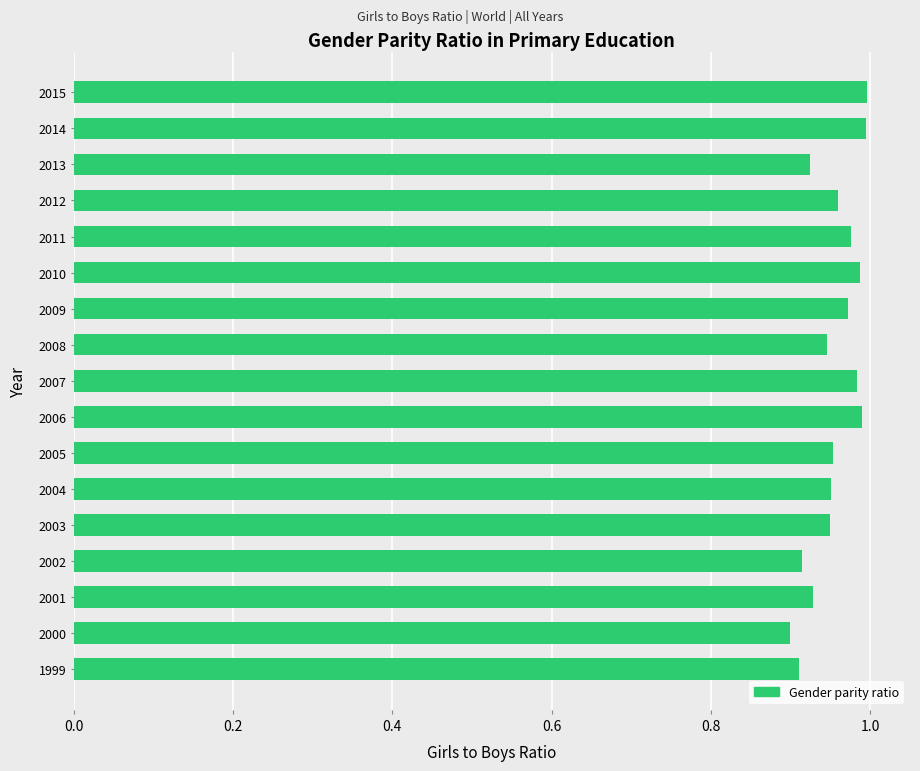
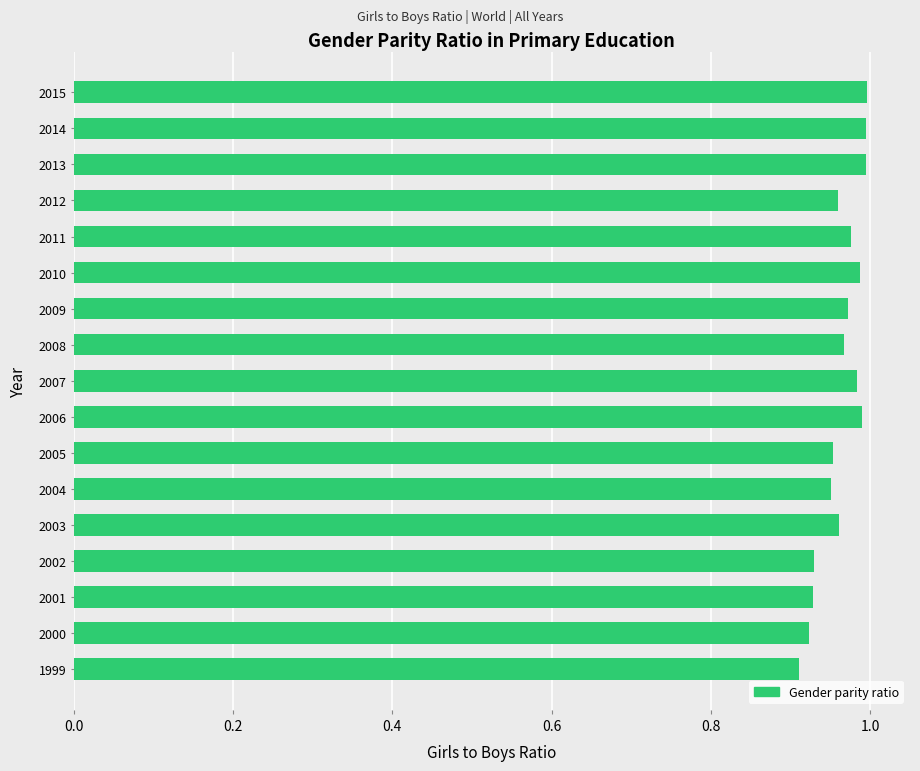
2013: 0.92 -> 0.99
2008: 0.95 -> 0.97
2003: 0.95 -> 0.96
2002: 0.92 -> 0.93
2000: 0.90 -> 0.92
